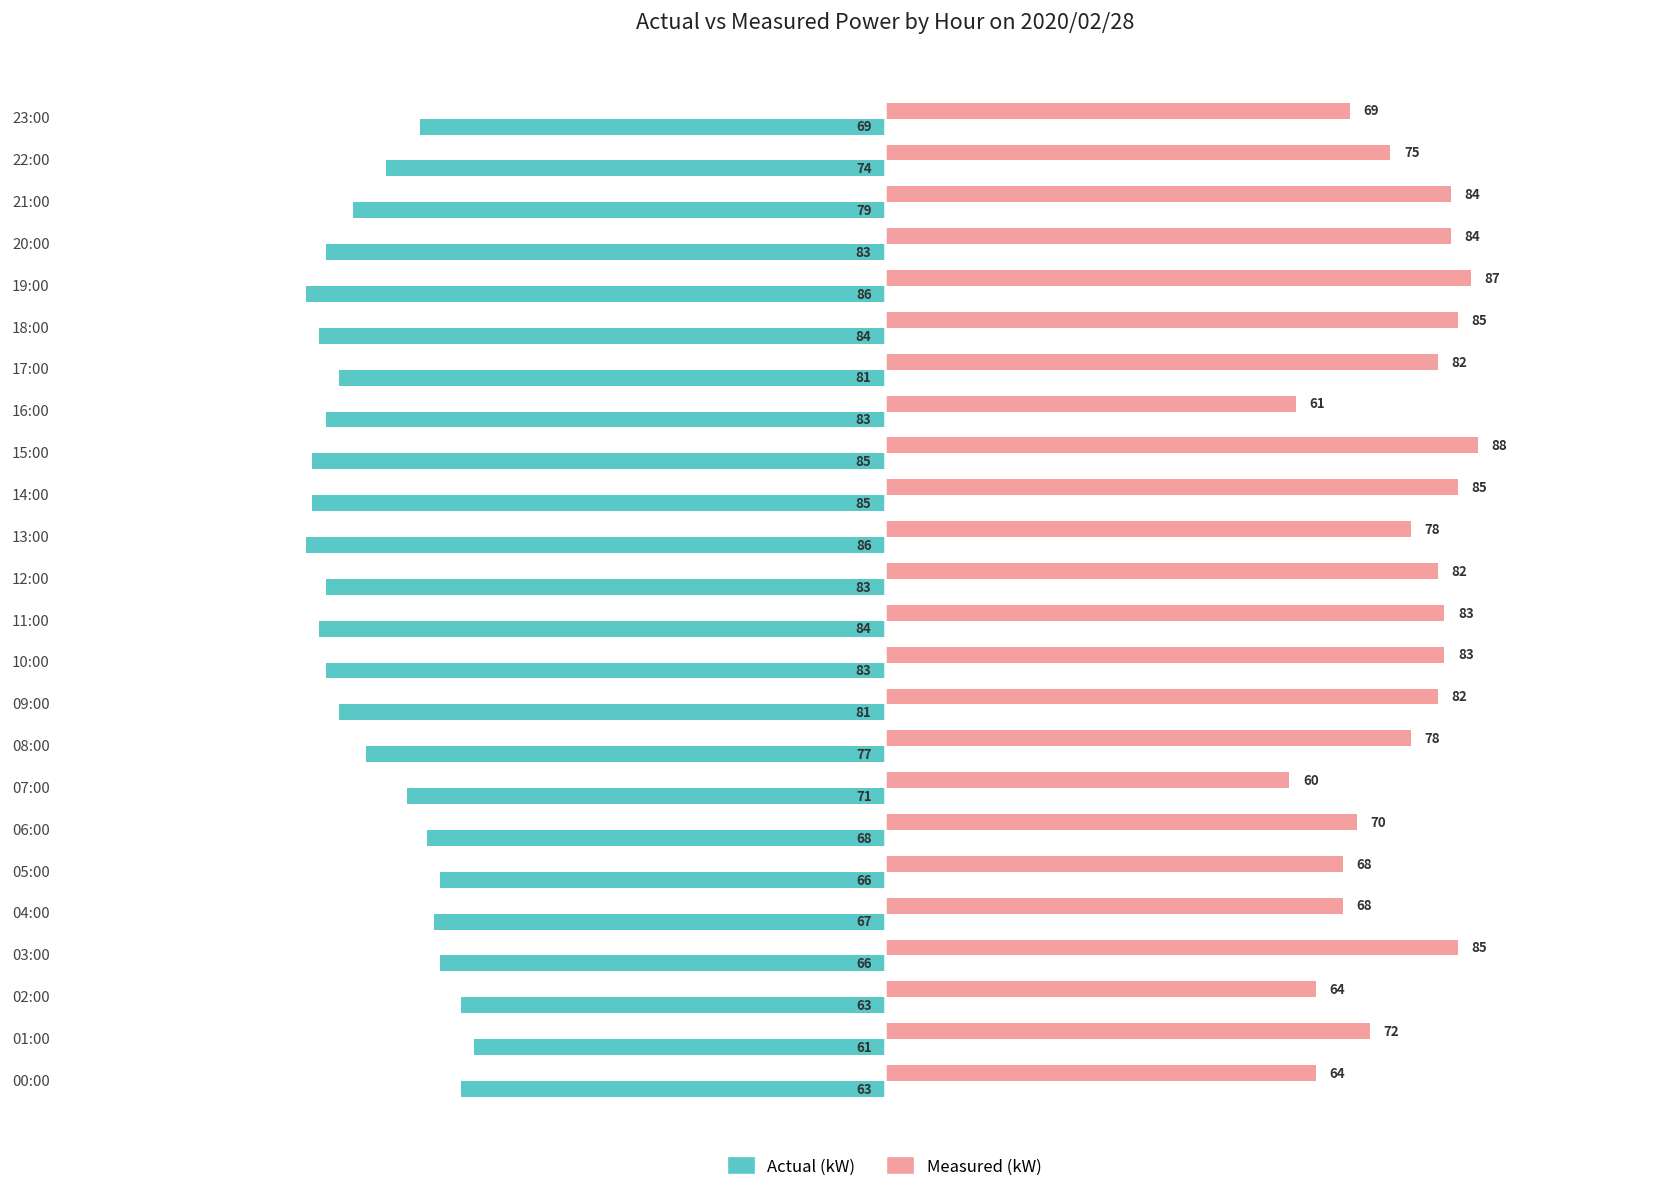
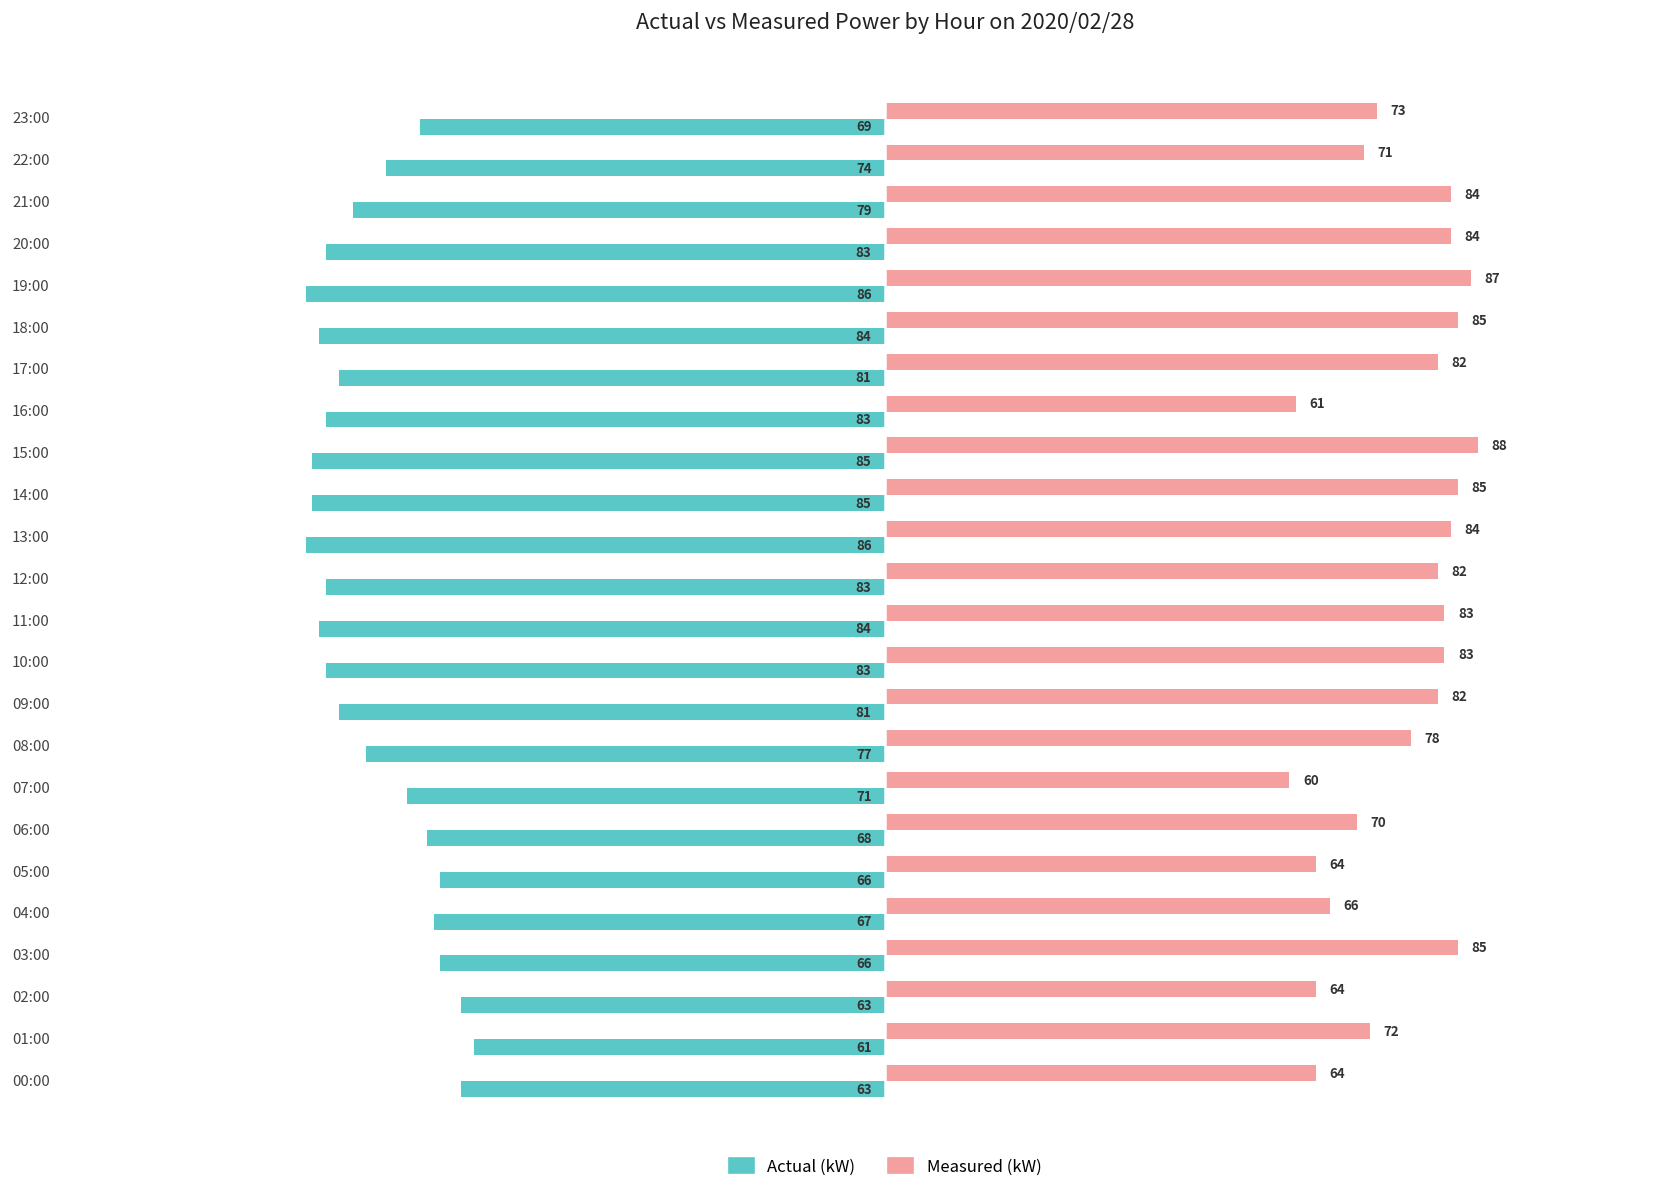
Measured (kW), 23:00: 69 -> 73
Measured (kW), 22:00: 75 -> 71
Measured (kW), 13:00: 78 -> 84
Measured (kW), 05:00: 68 -> 64
Measured (kW), 04:00: 68 -> 66
